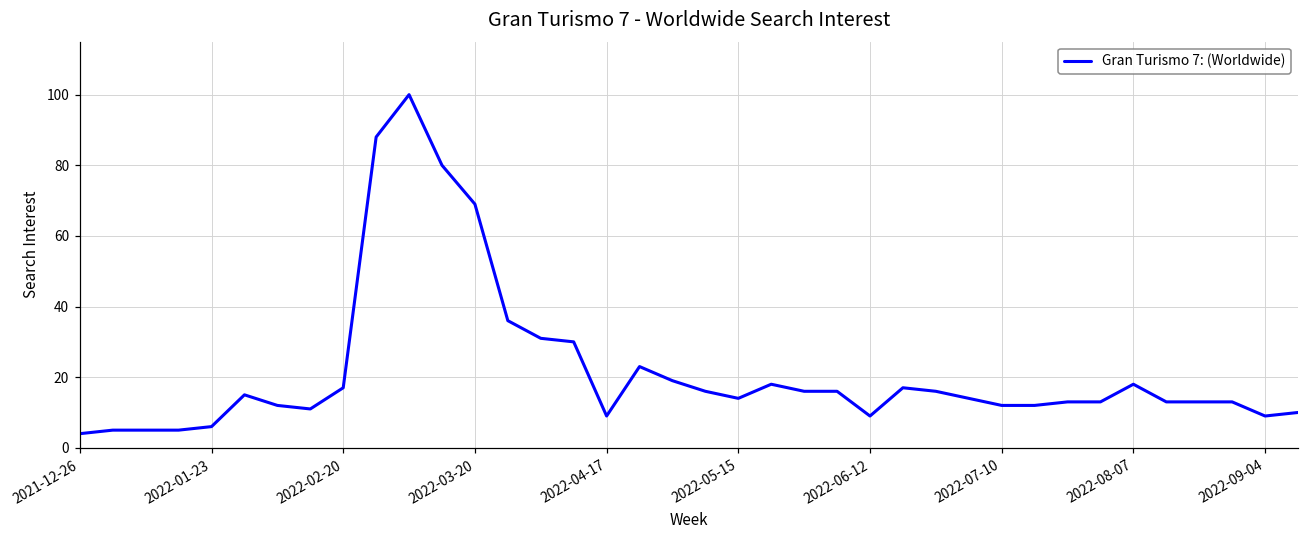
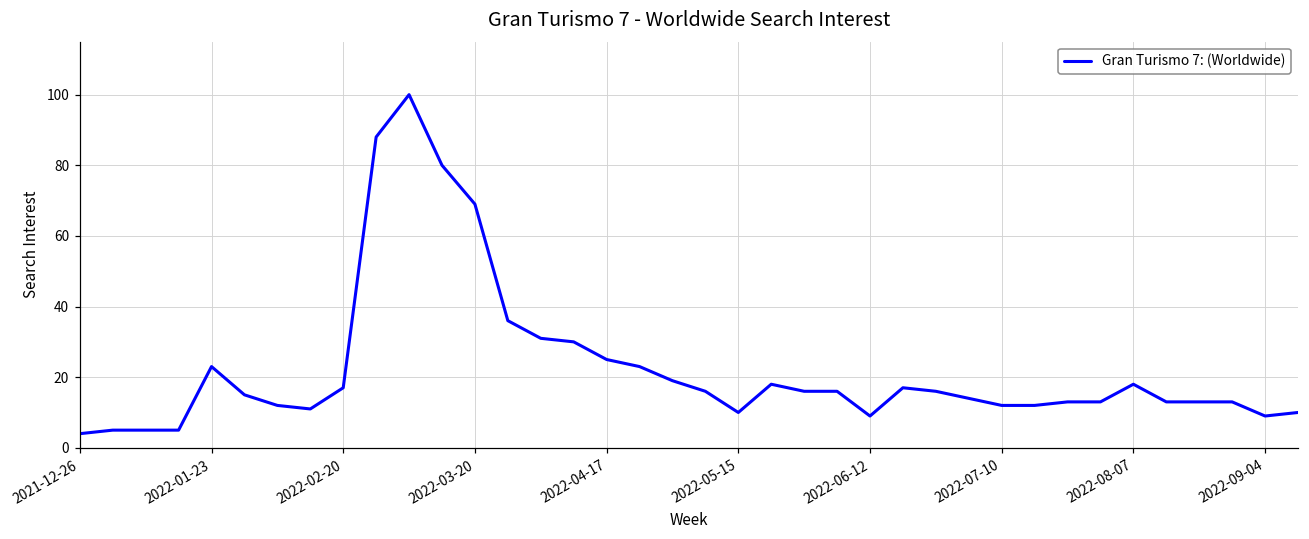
2022-01-23: 6 -> 23
2022-04-17: 9 -> 25
2022-05-15: 14 -> 10
